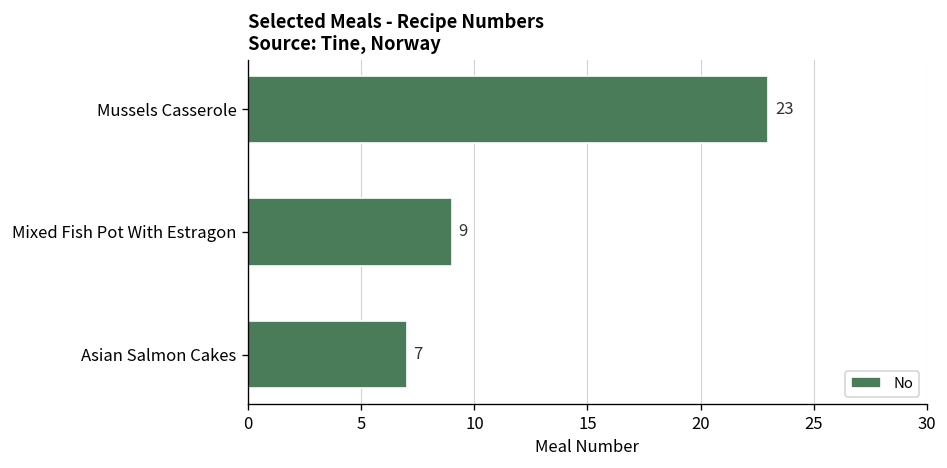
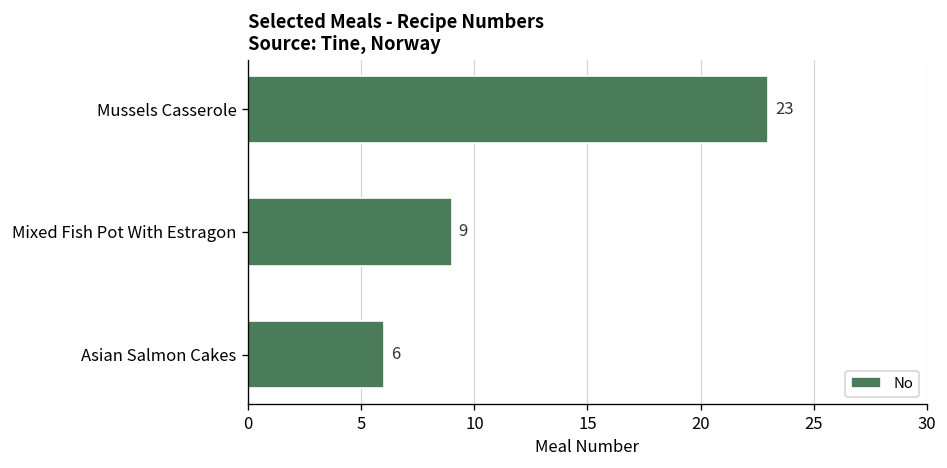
Asian Salmon Cakes: 7 -> 6
